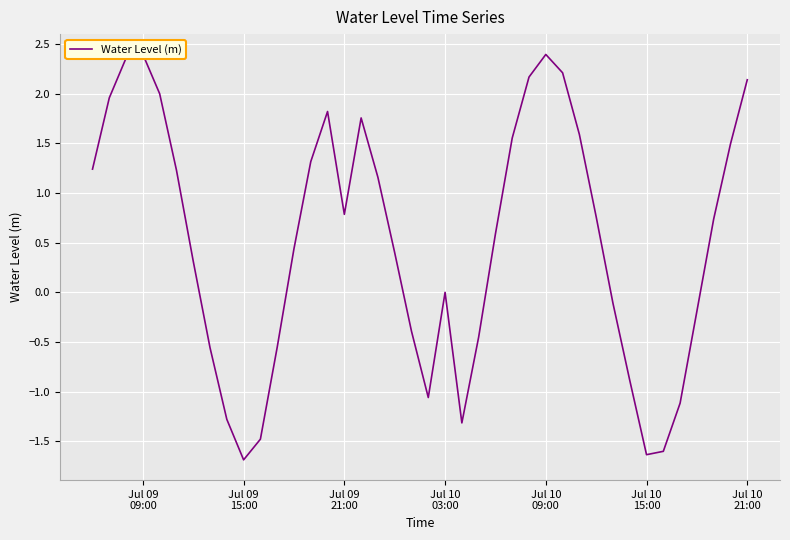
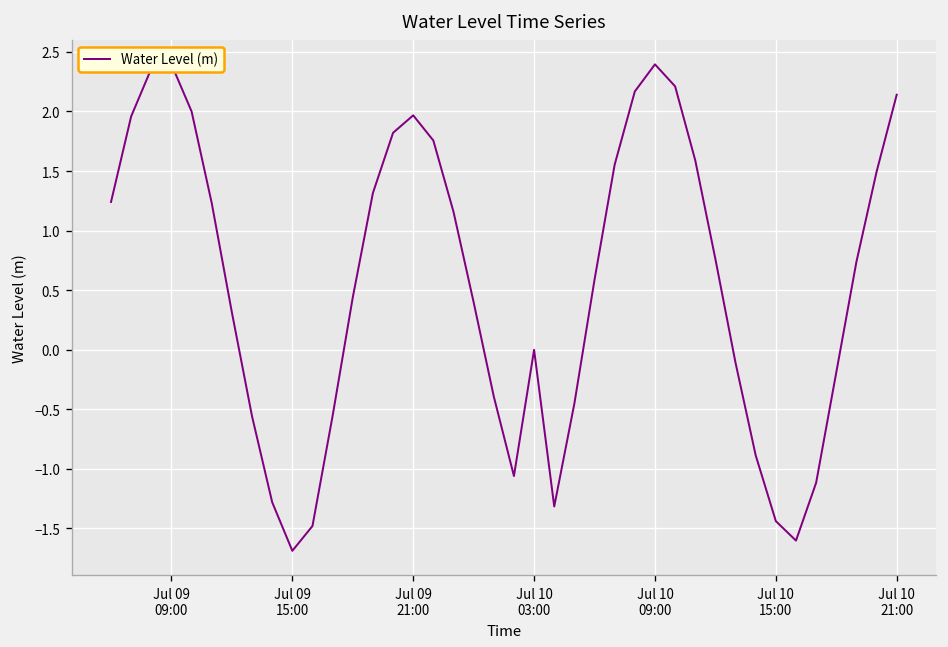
Jul 09 21:00: 0.8 -> 2.0
Jul 10 15:00: -1.6 -> -1.4
